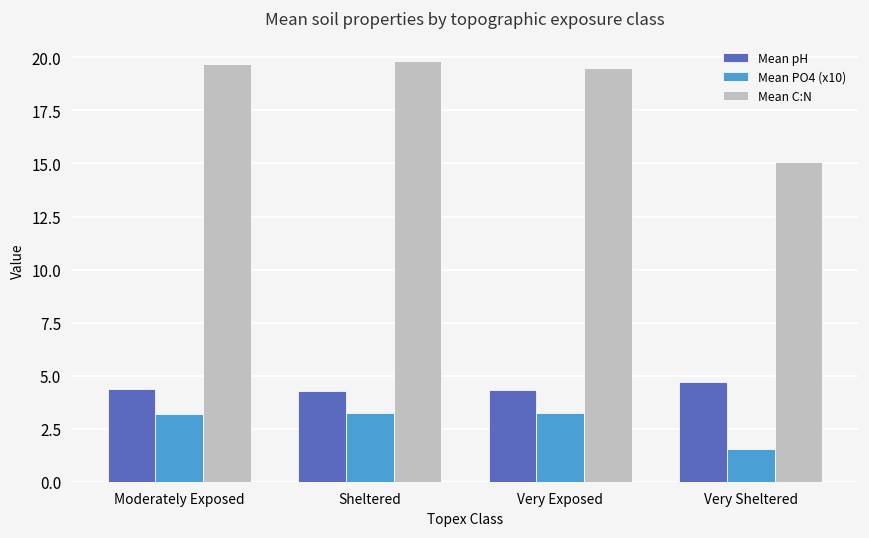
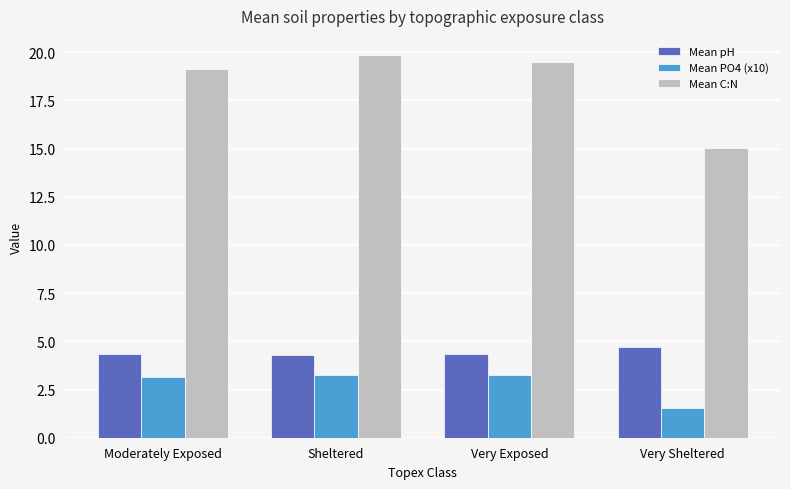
Mean C:N, Moderately Exposed: 19.7 -> 19.1
